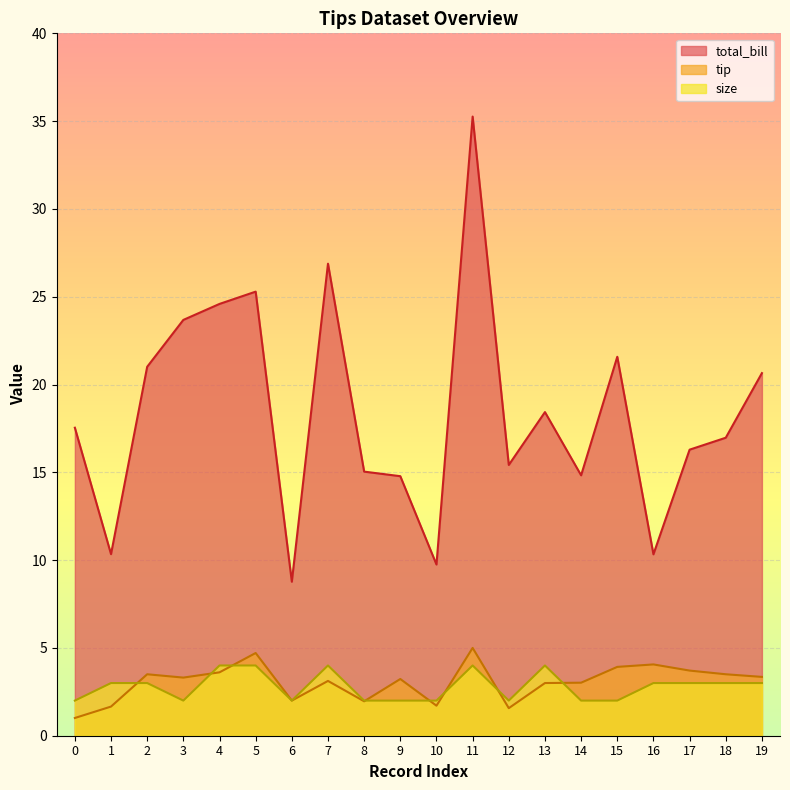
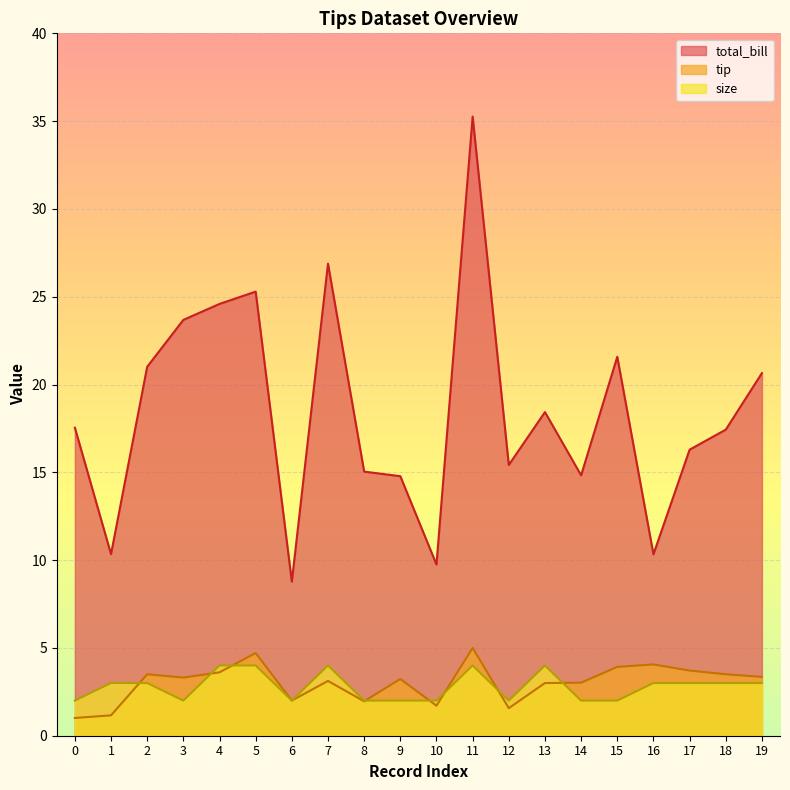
tip, 1: 1.7 -> 1.2
total_bill, 18: 17.0 -> 17.4
